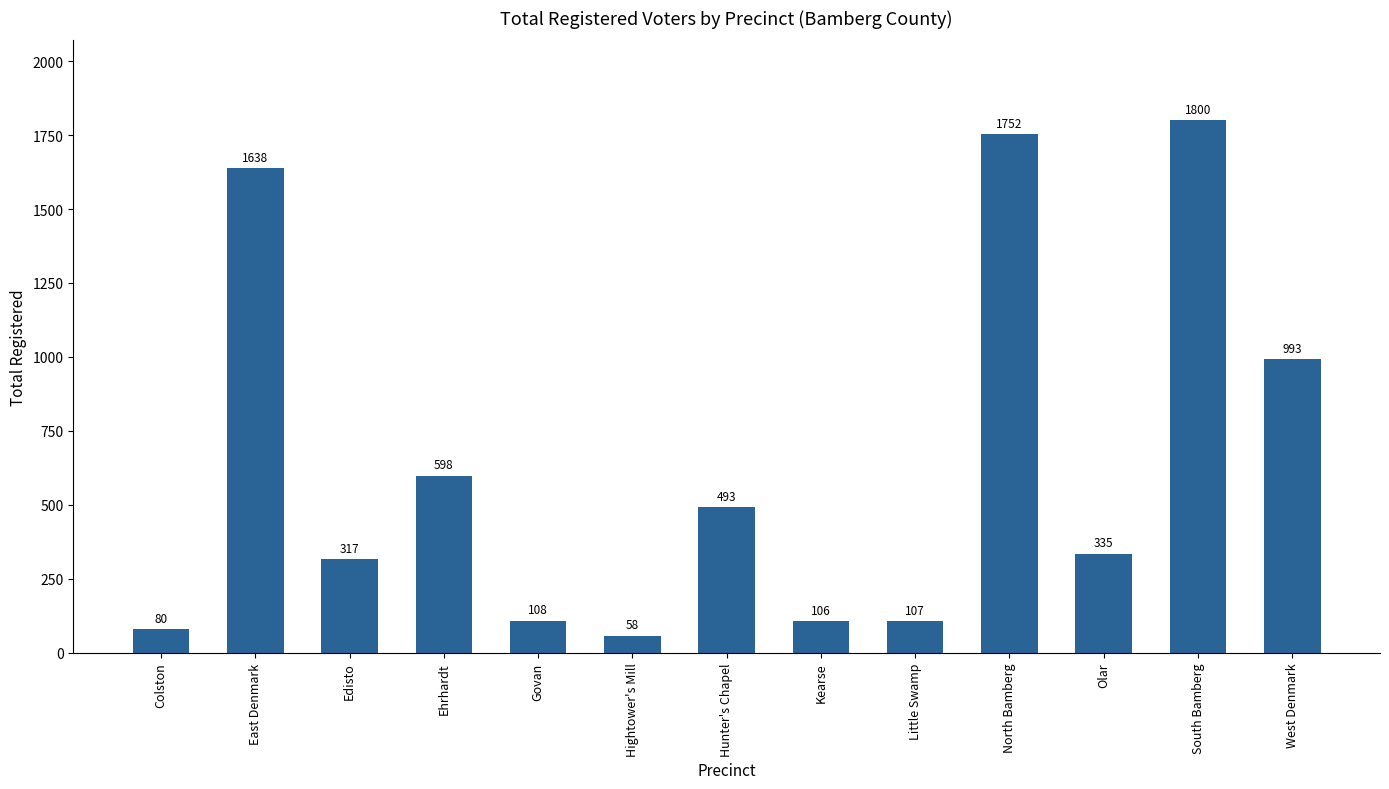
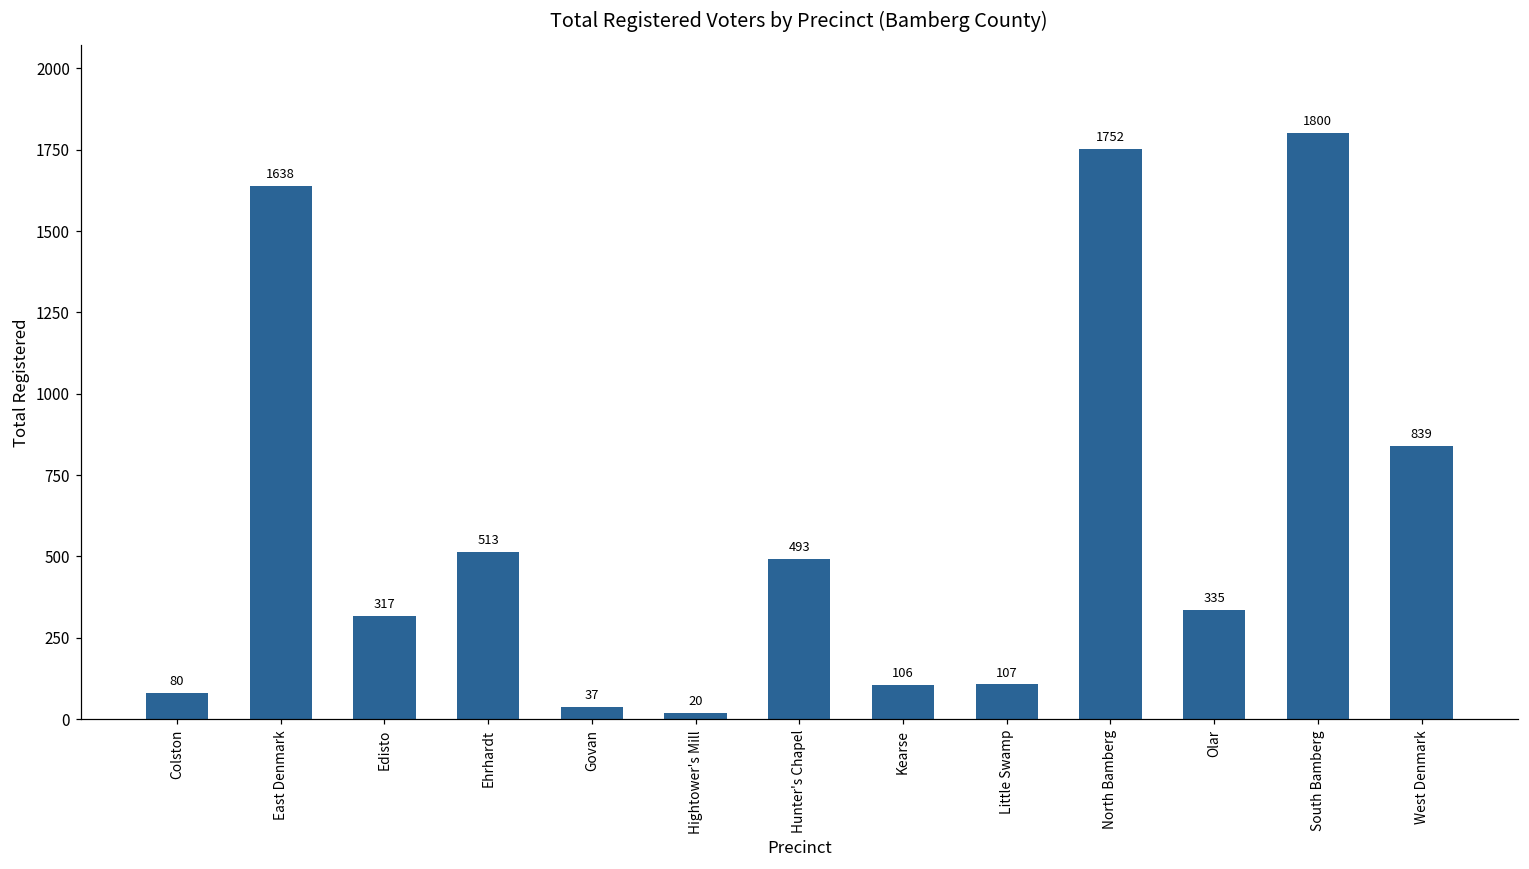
Ehrhardt: 598 -> 513
Govan: 108 -> 37
Hightower's Mill: 58 -> 20
West Denmark: 993 -> 839
